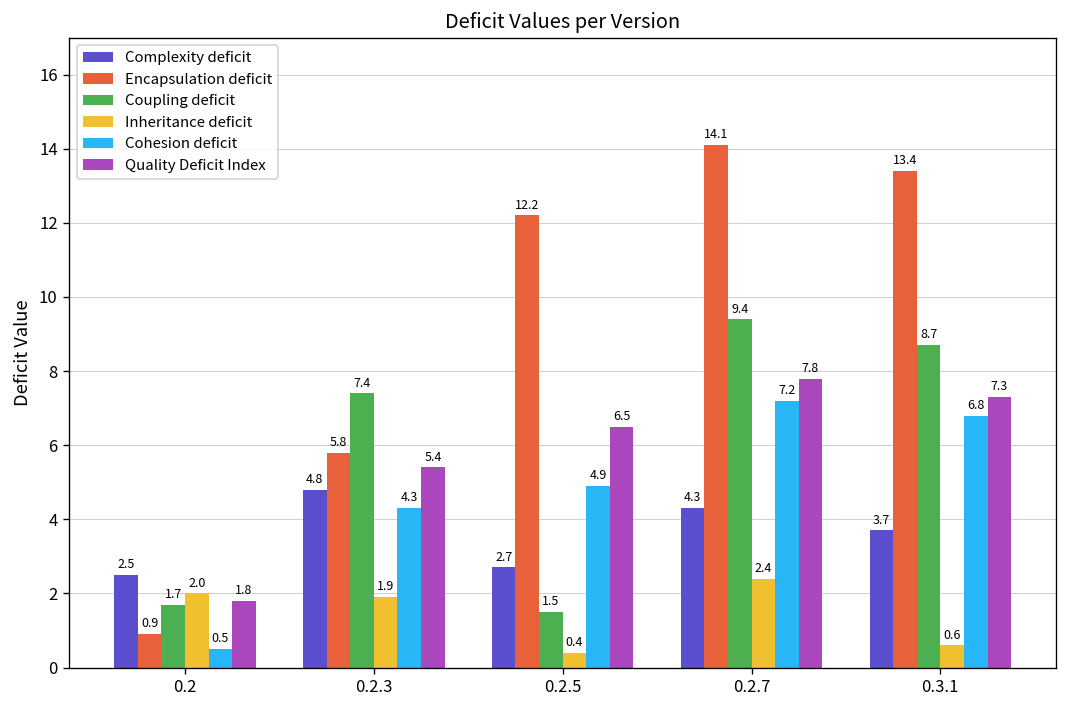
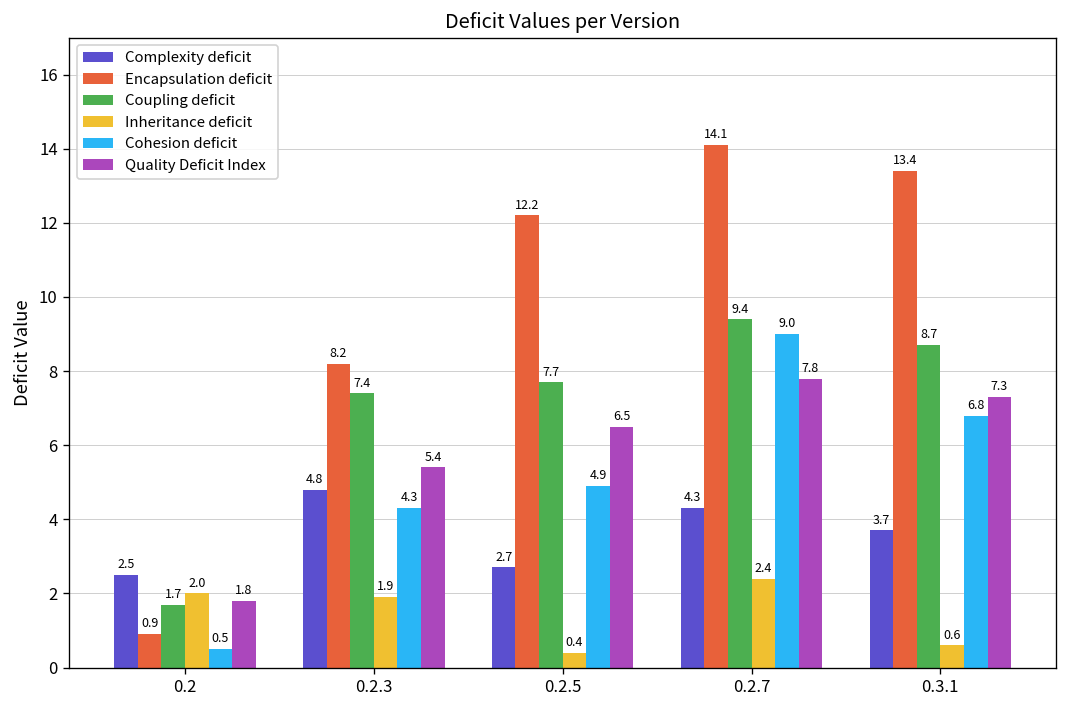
Encapsulation deficit, 0.2.3: 5.8 -> 8.2
Coupling deficit, 0.2.5: 1.5 -> 7.7
Cohesion deficit, 0.2.7: 7.2 -> 9.0
